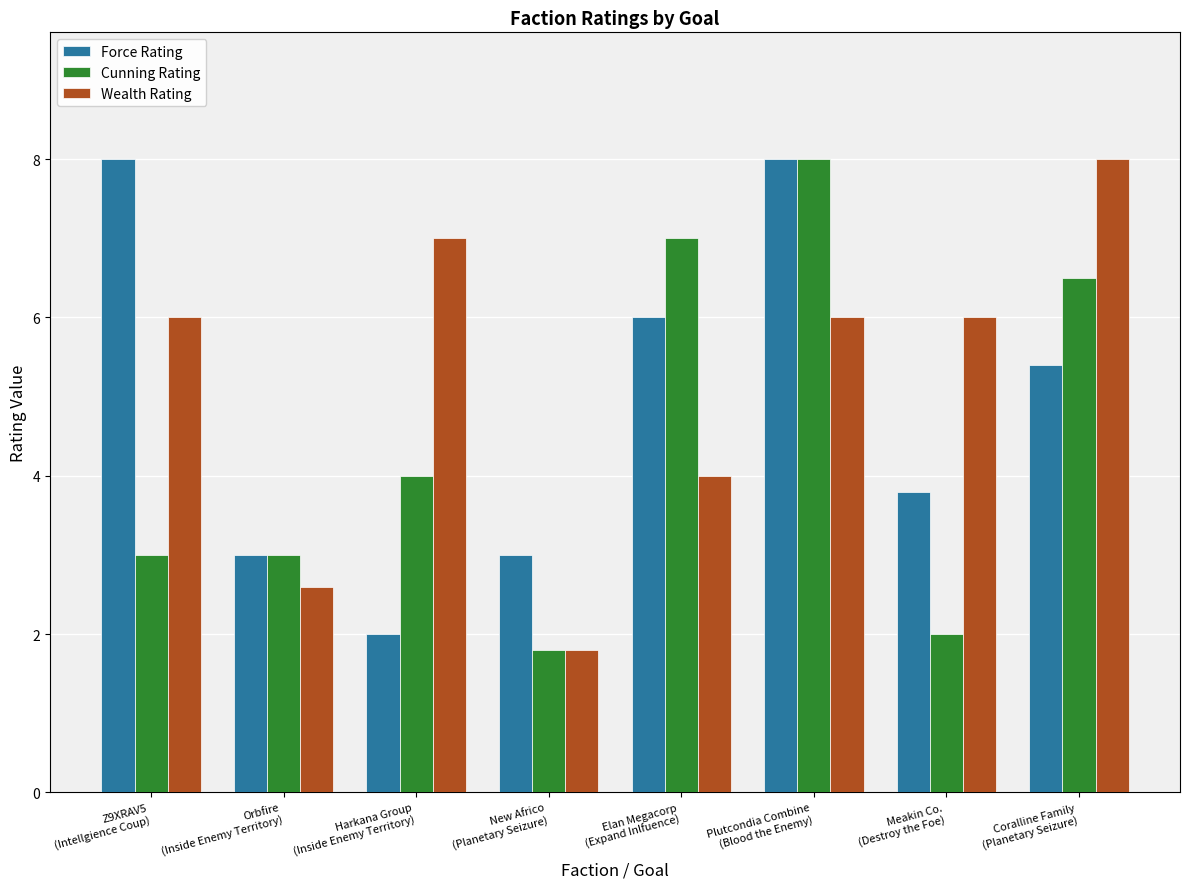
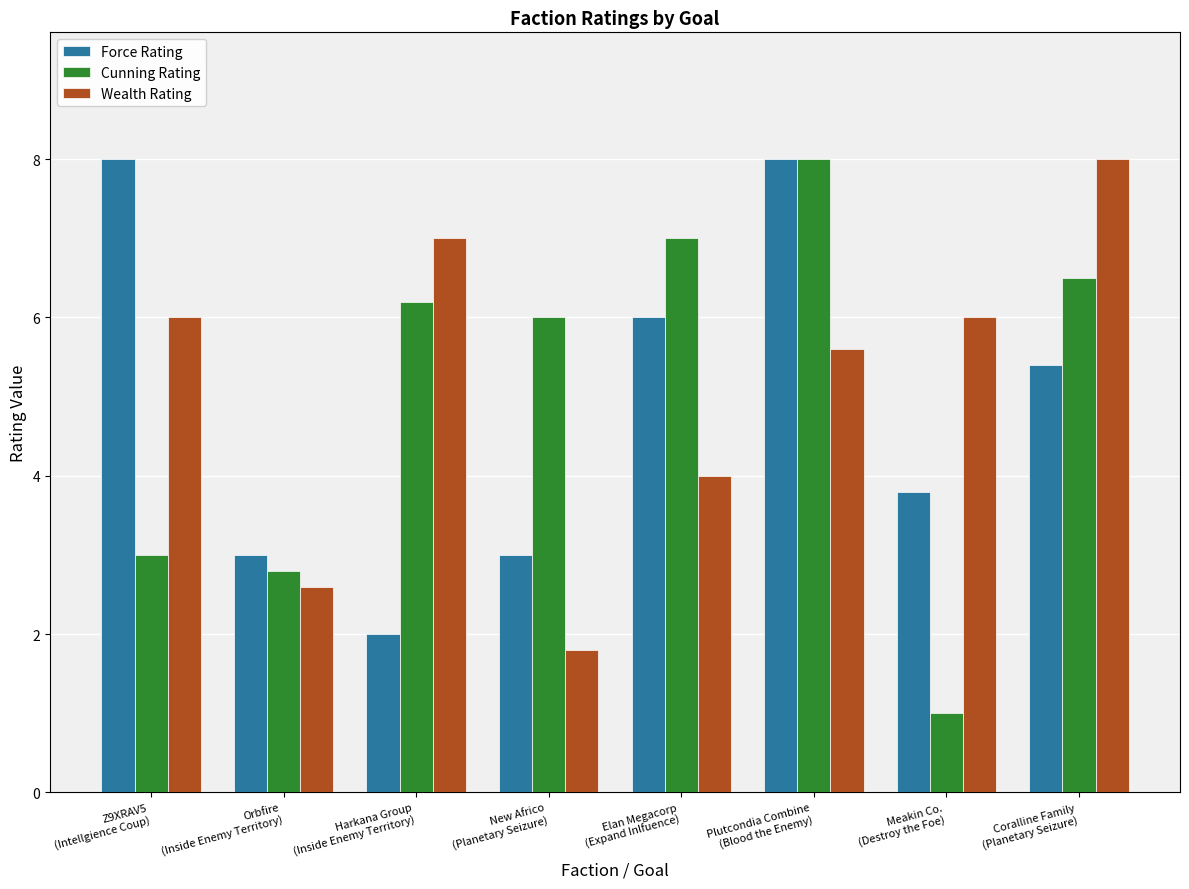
Cunning Rating, Orbfire (Inside Enemy Territory): 3.0 -> 2.8
Cunning Rating, Harkana Group (Inside Enemy Territory): 4.0 -> 6.2
Cunning Rating, New Africo (Planetary Seizure): 1.8 -> 6.0
Wealth Rating, Plutcondia Combine (Blood the Enemy): 6.0 -> 5.6
Cunning Rating, Meakin Co. (Destroy the Foe): 2 -> 1
